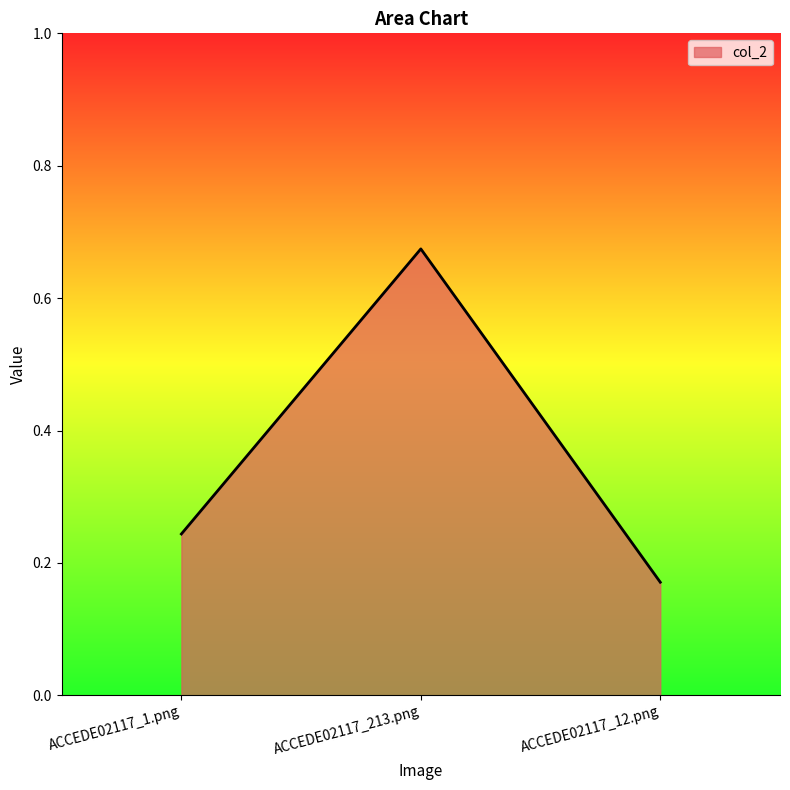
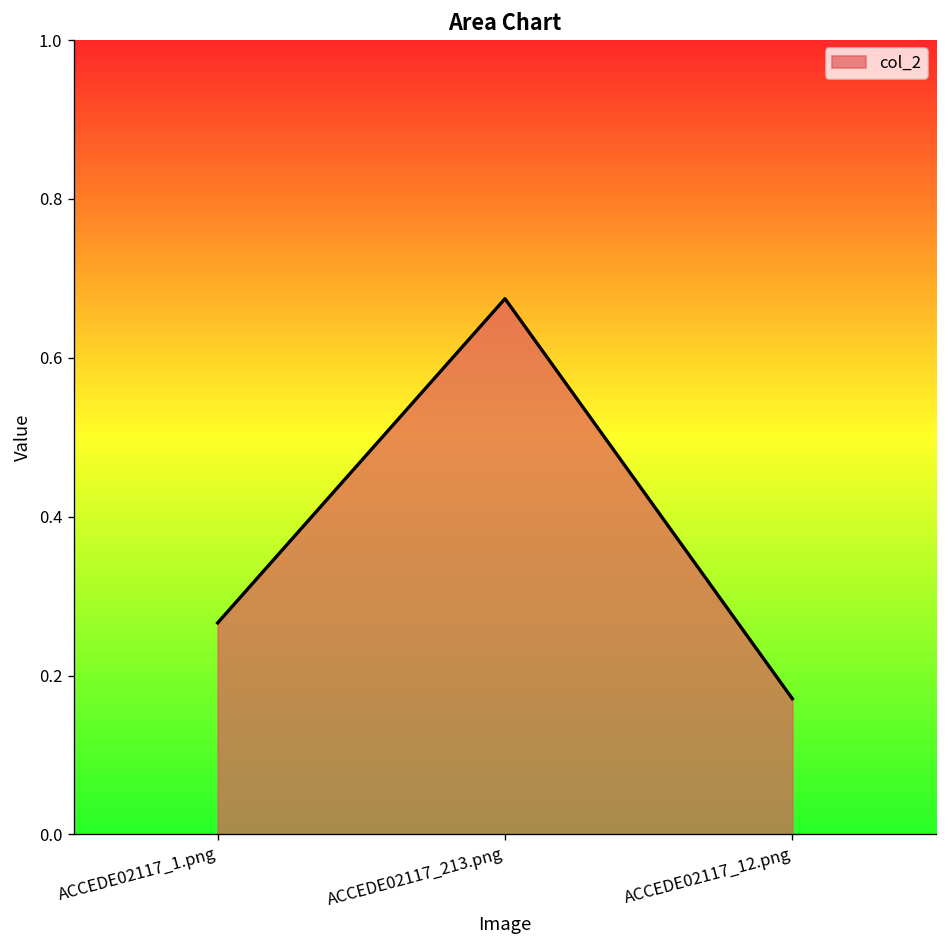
ACCEDE02117_1.png: 0.24 -> 0.27
